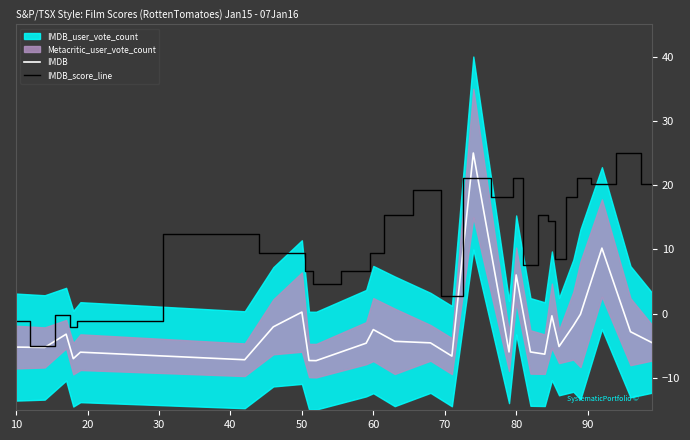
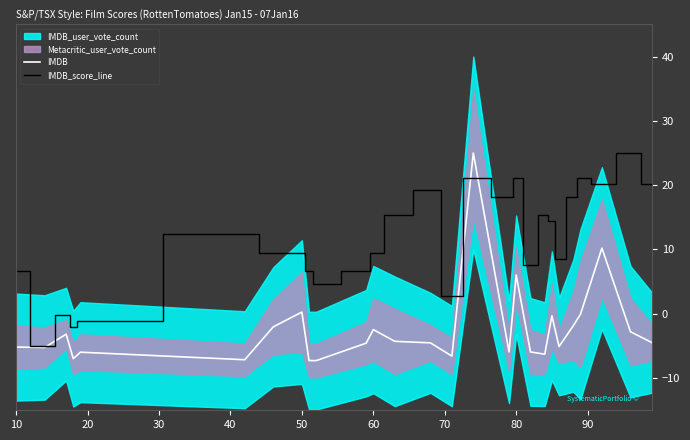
IMDB_score_line, 10: -1 -> 7
